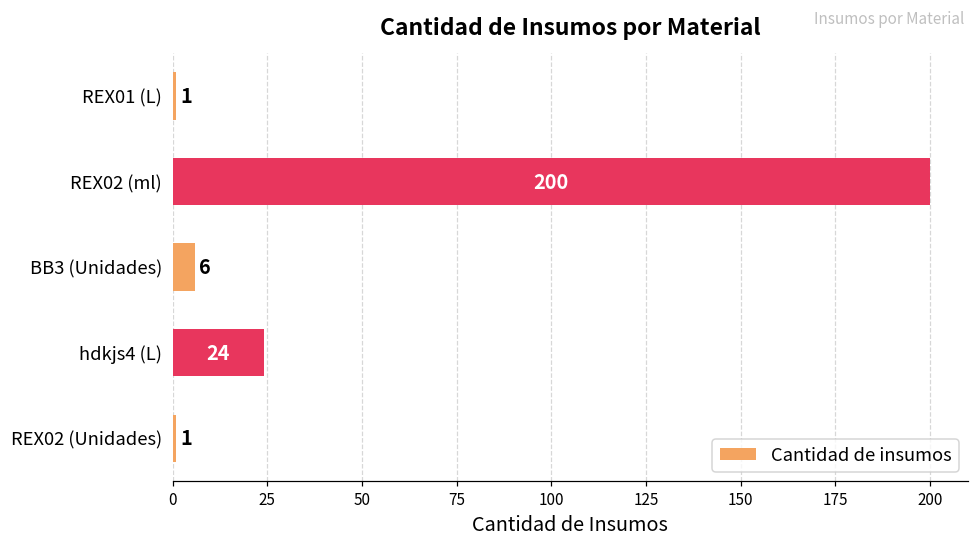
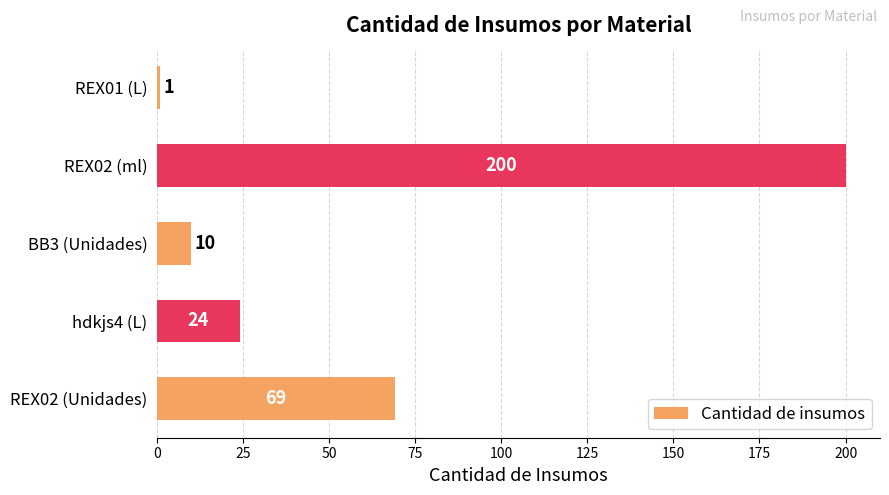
BB3 (Unidades): 6 -> 10
REX02 (Unidades): 1 -> 69
